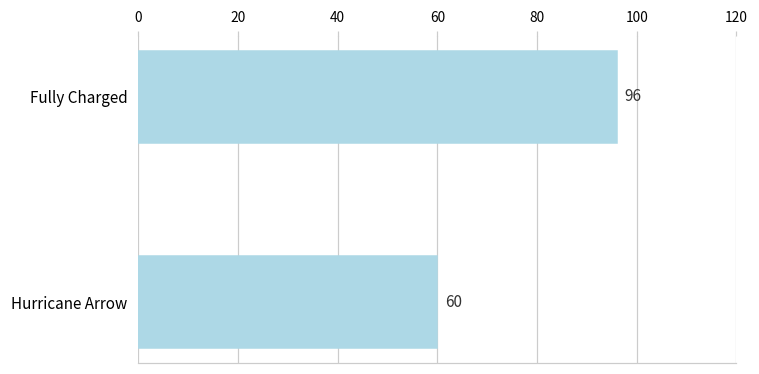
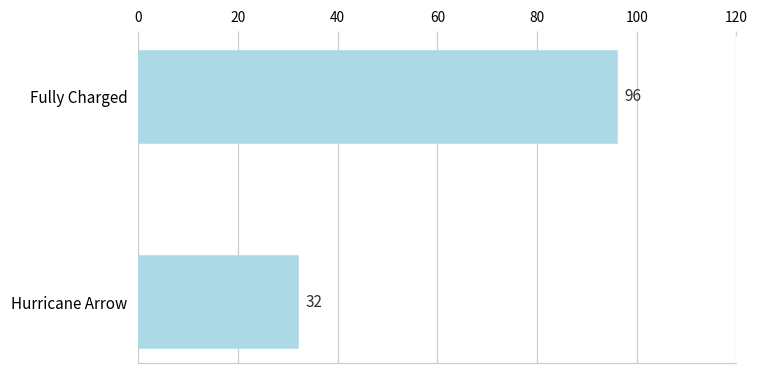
Hurricane Arrow: 60 -> 32
